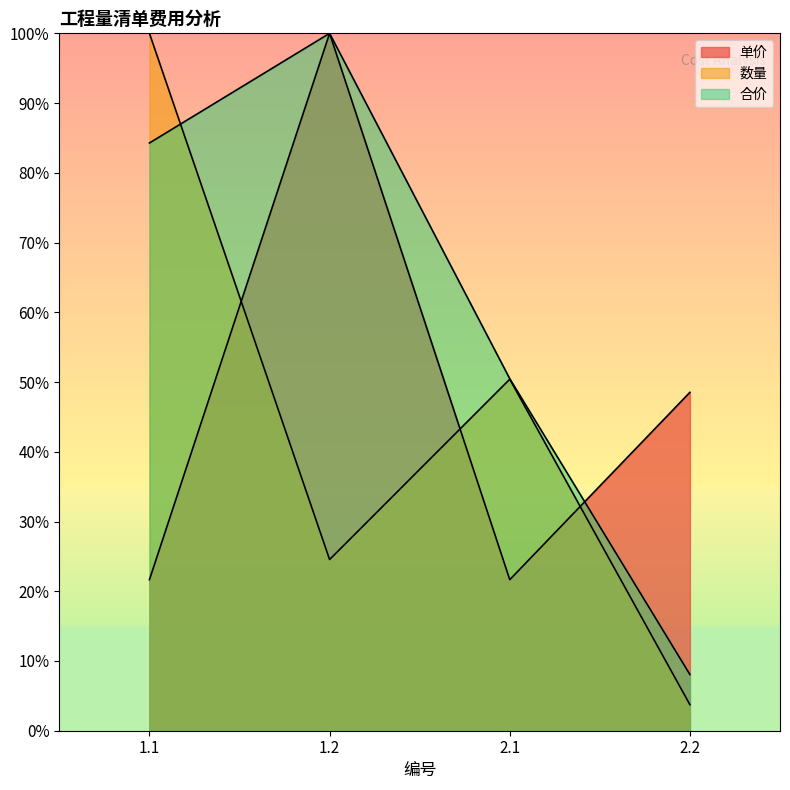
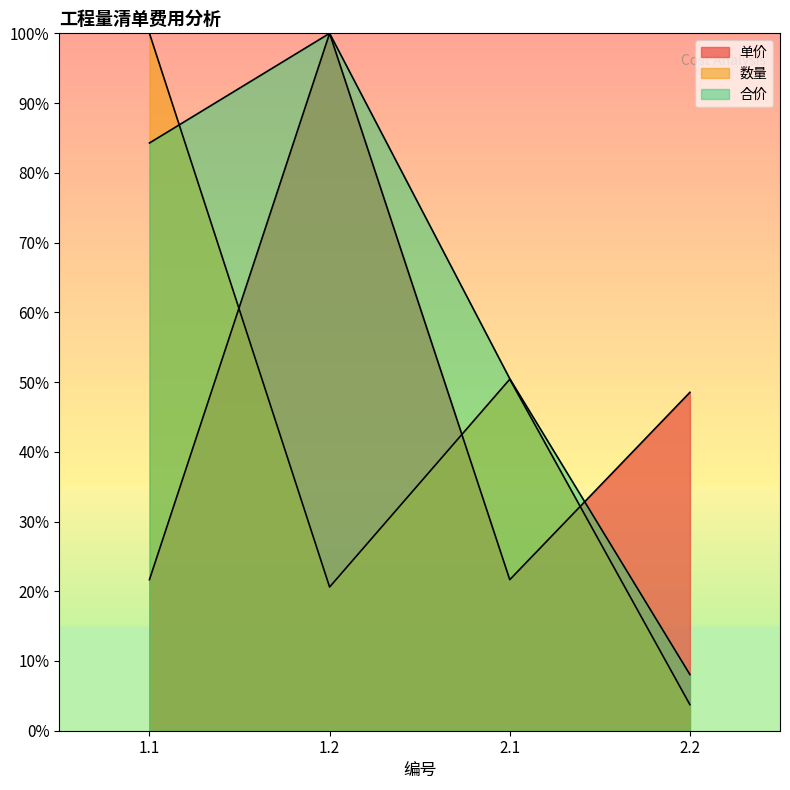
数量, 1.2: 25% -> 21%
